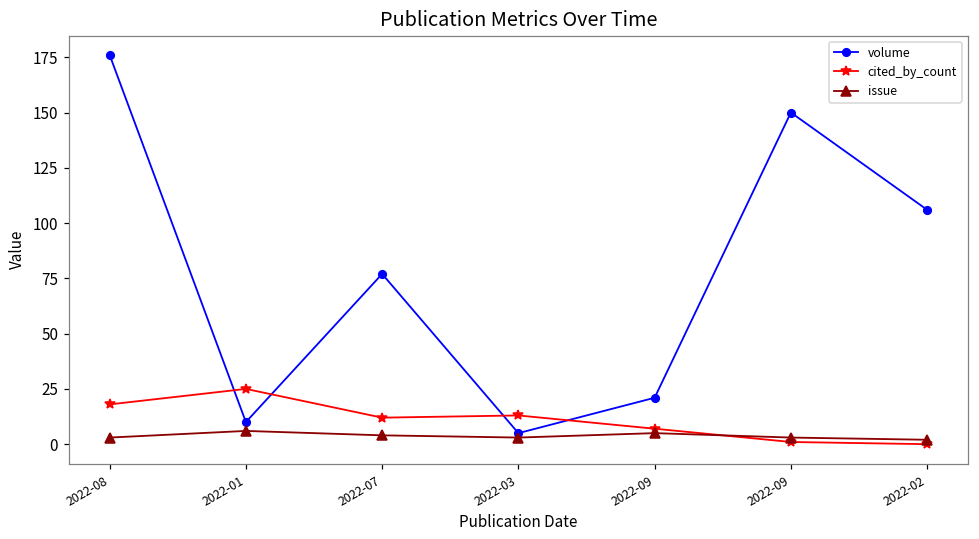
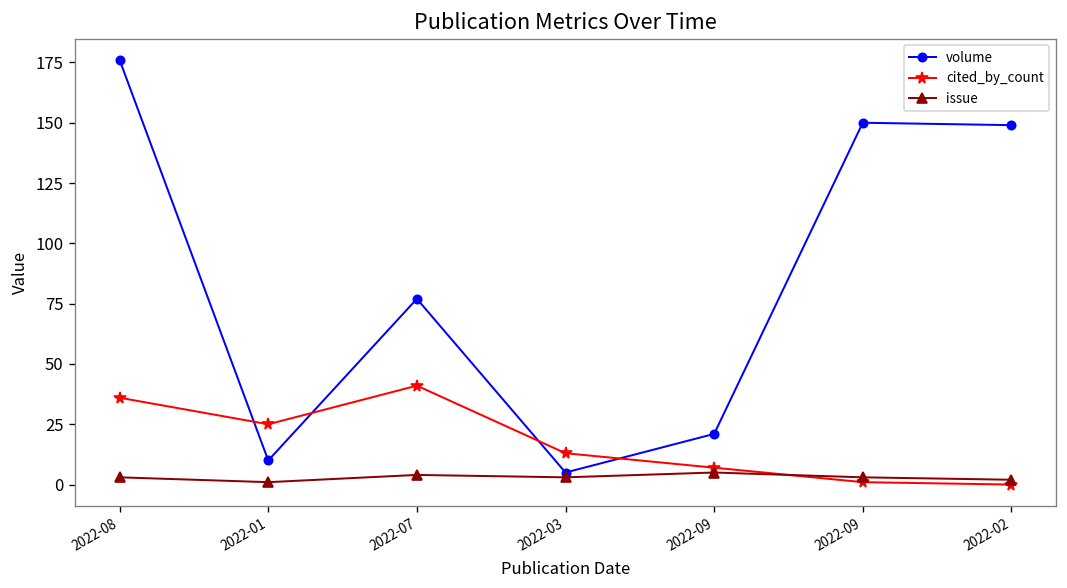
cited_by_count, 2022-08: 18 -> 36
issue, 2022-01: 6 -> 1
cited_by_count, 2022-07: 12 -> 41
volume, 2022-02: 106 -> 149
